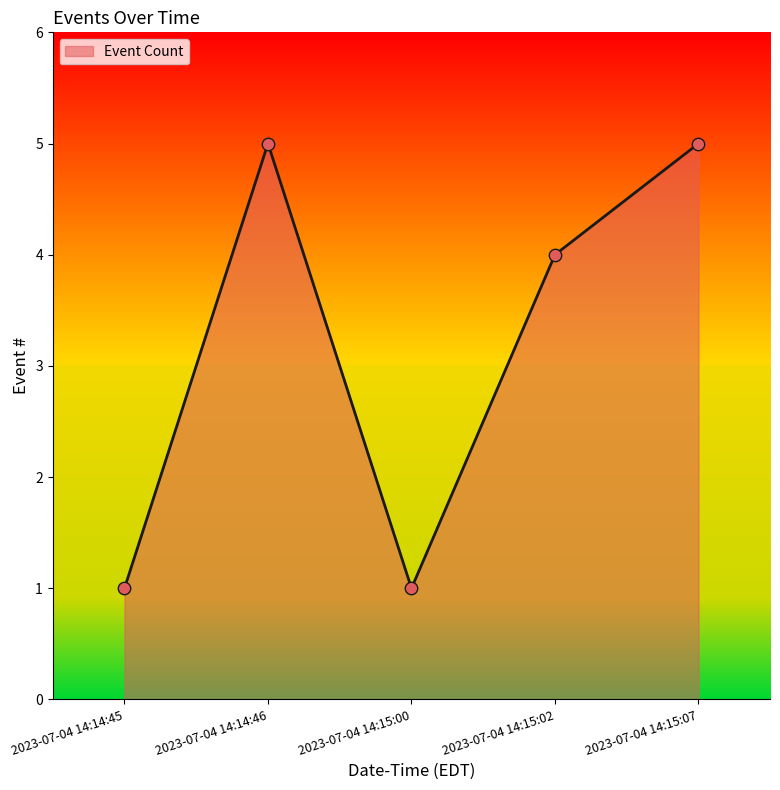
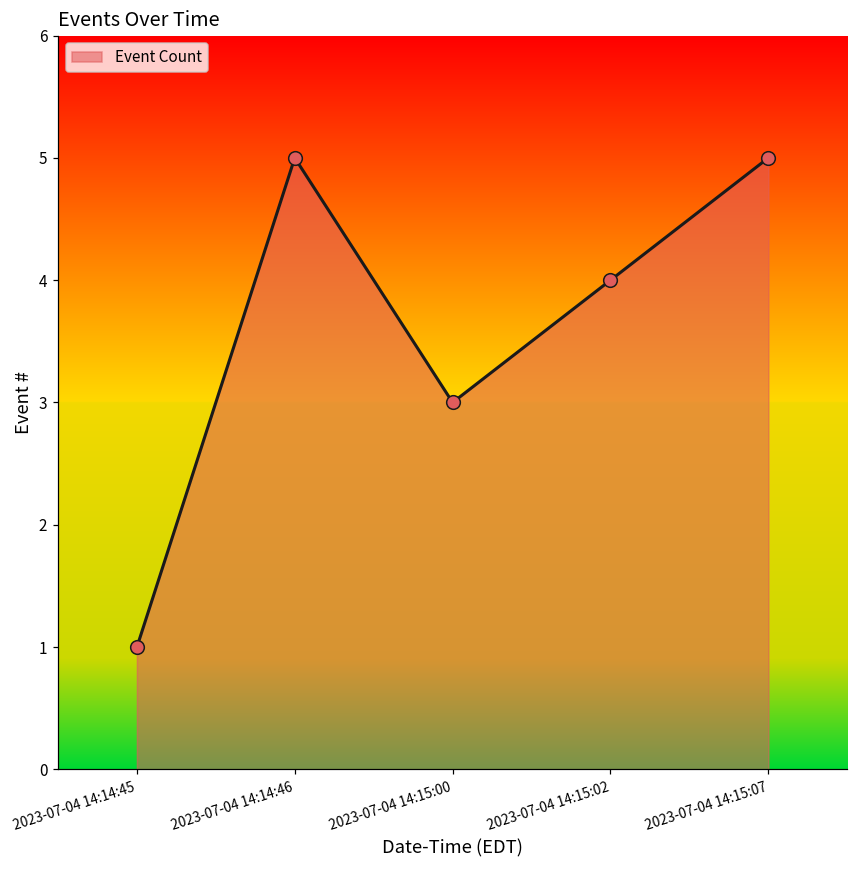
2023-07-04 14:15:00: 1 -> 3
